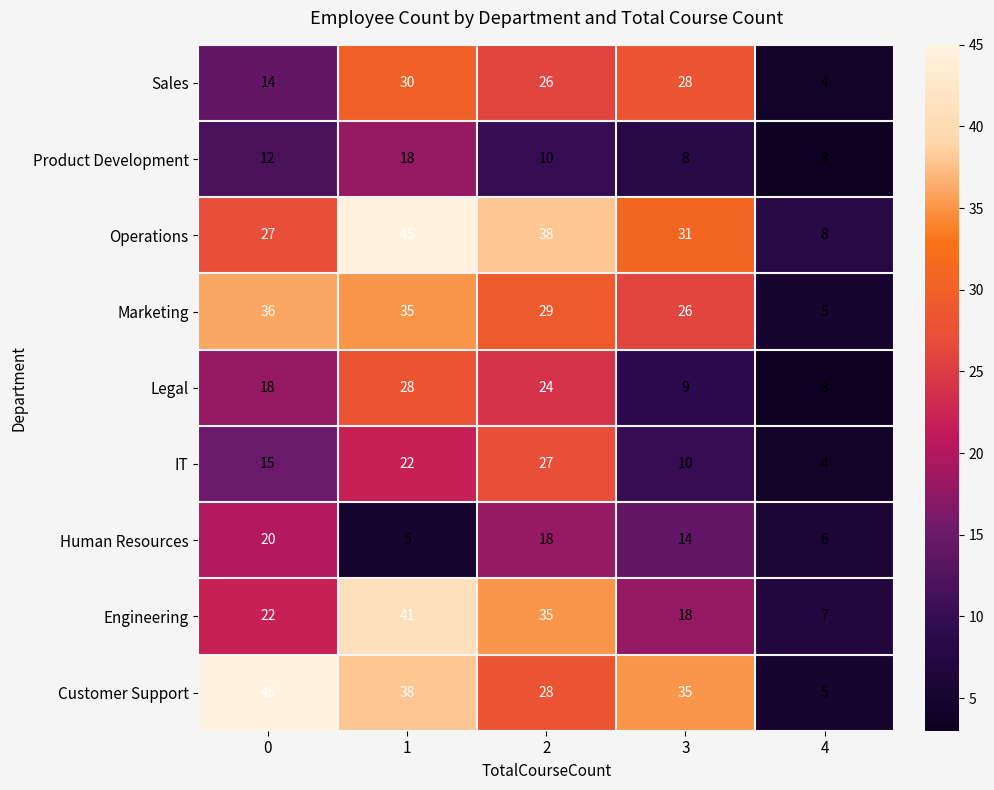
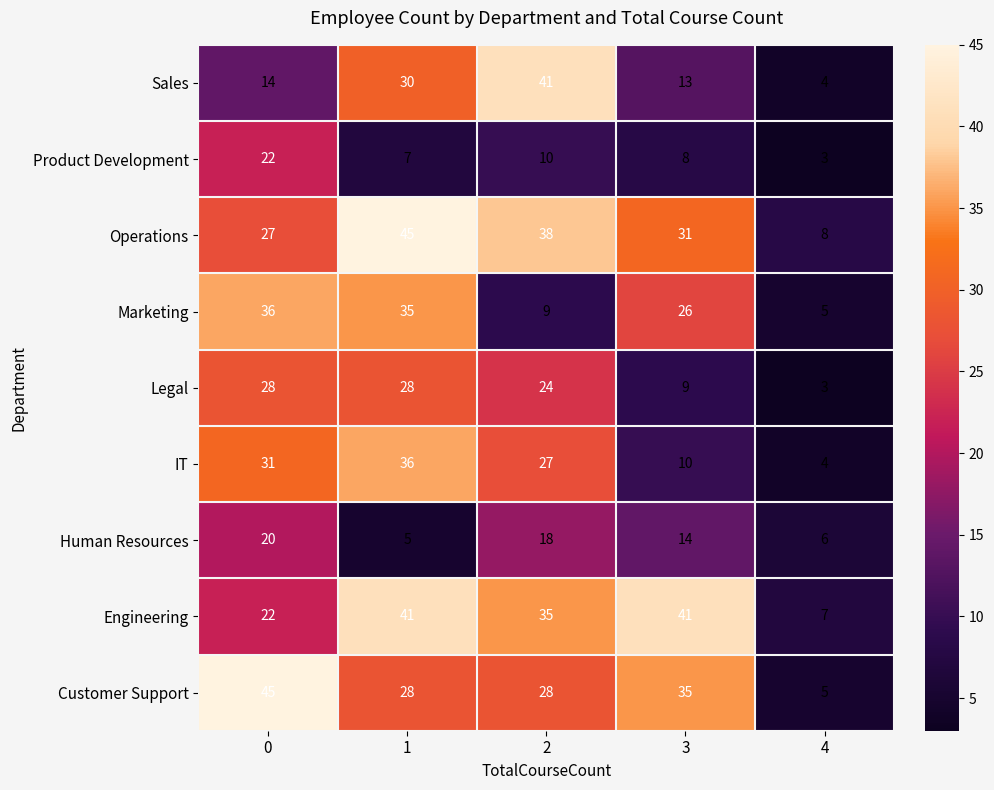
Sales, 2: 26 -> 41
Sales, 3: 28 -> 13
Product Development, 0: 12 -> 22
Product Development, 1: 18 -> 7
Marketing, 2: 29 -> 9
Legal, 0: 18 -> 28
IT, 0: 15 -> 31
IT, 1: 22 -> 36
Engineering, 3: 18 -> 41
Customer Support, 1: 38 -> 28
